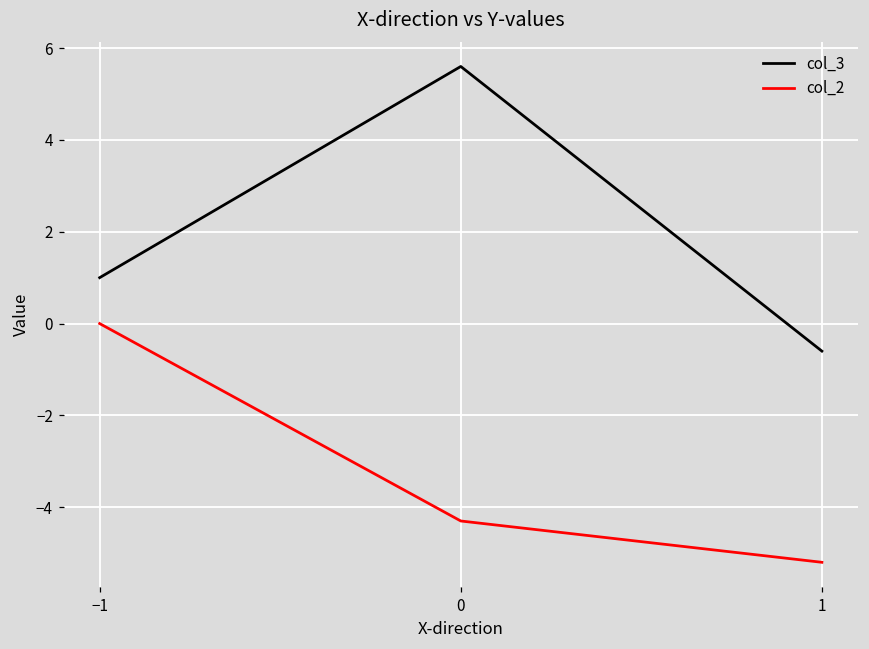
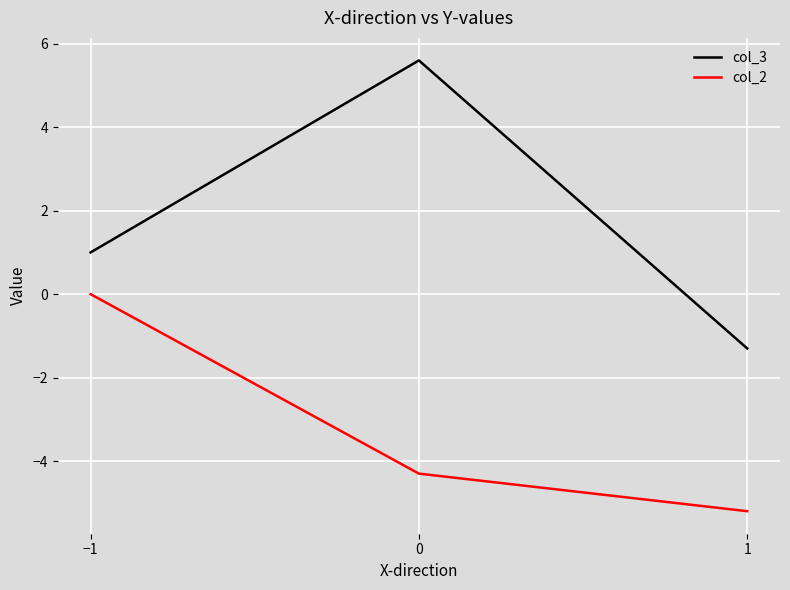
col_3, 1: -0.6 -> -1.3
